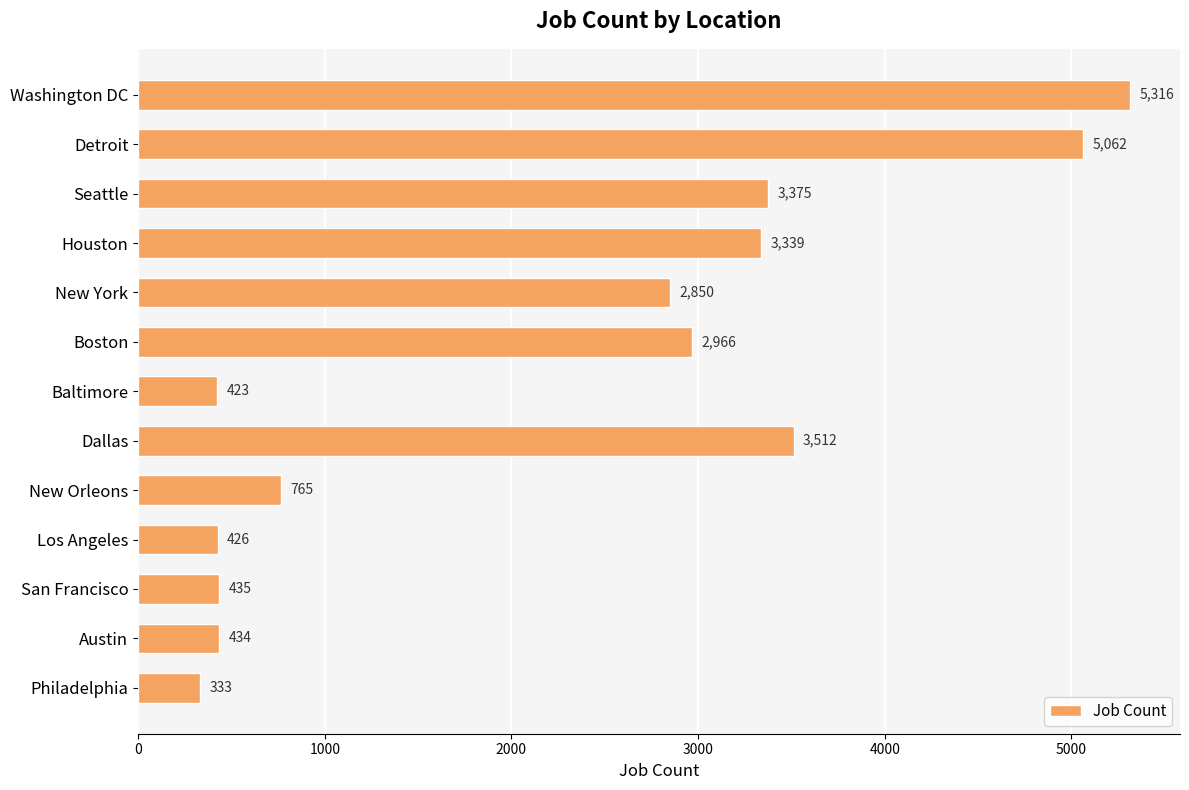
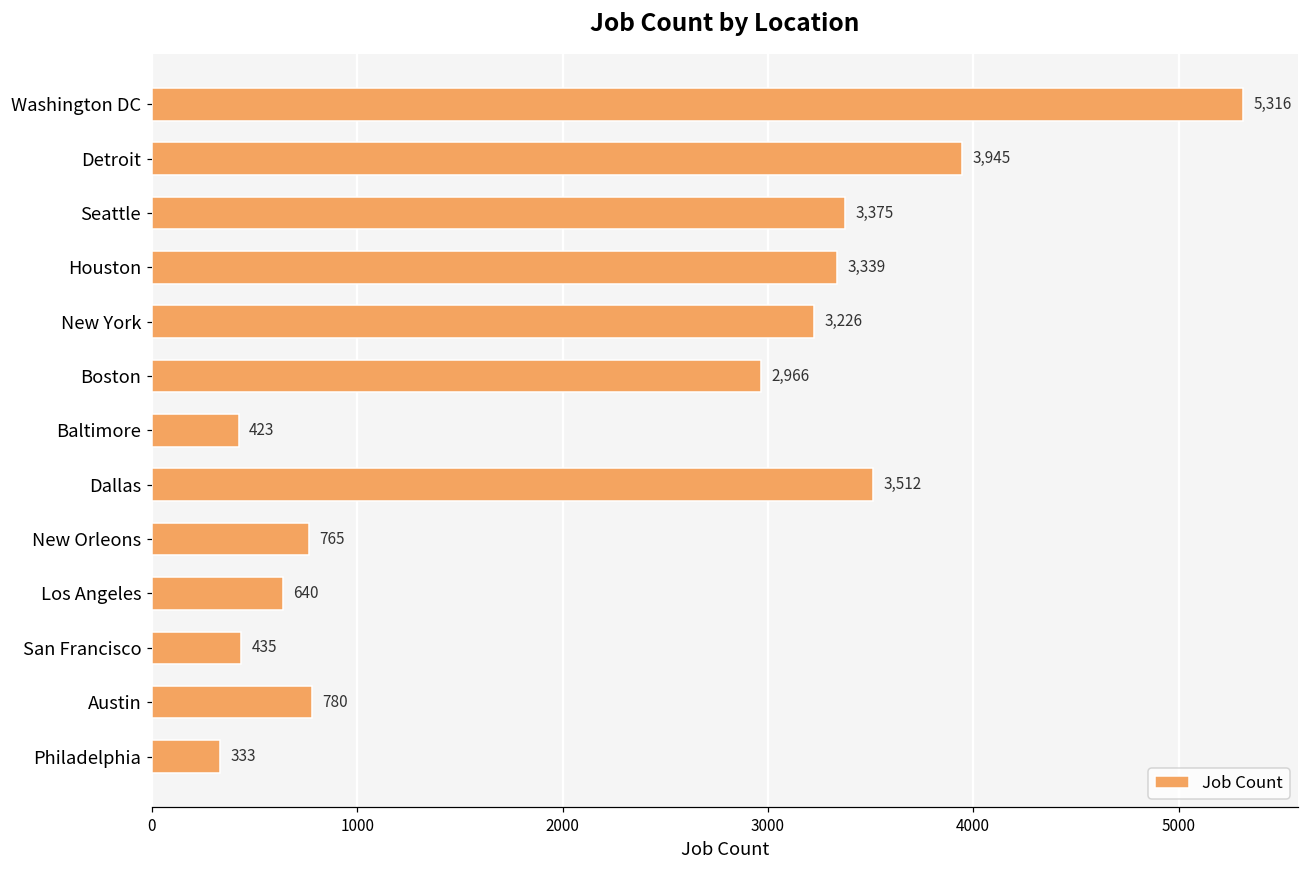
Detroit: 5,062 -> 3,945
New York: 2,850 -> 3,226
Los Angeles: 426 -> 640
Austin: 434 -> 780
